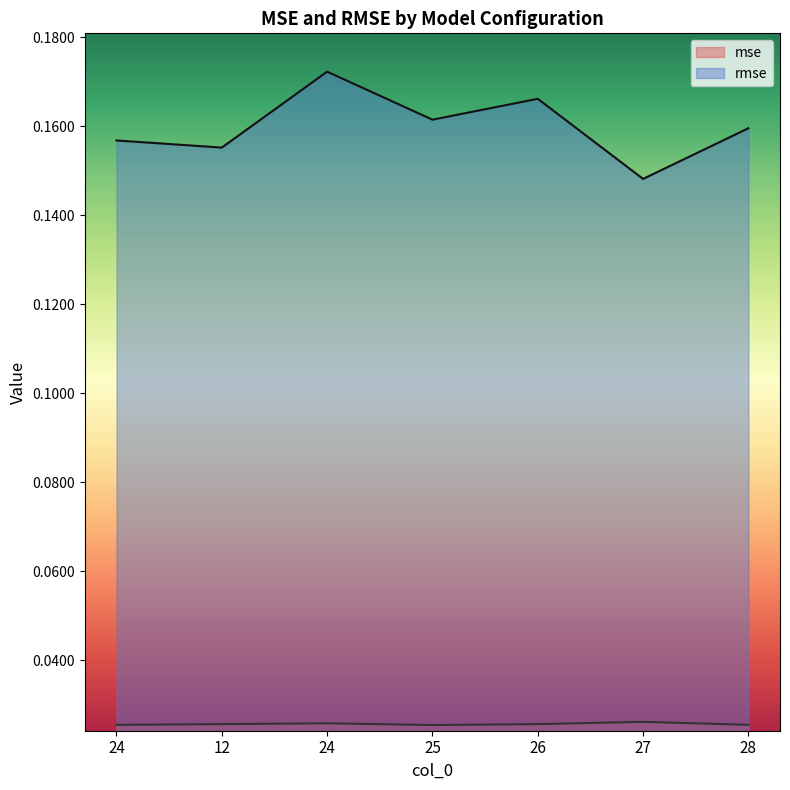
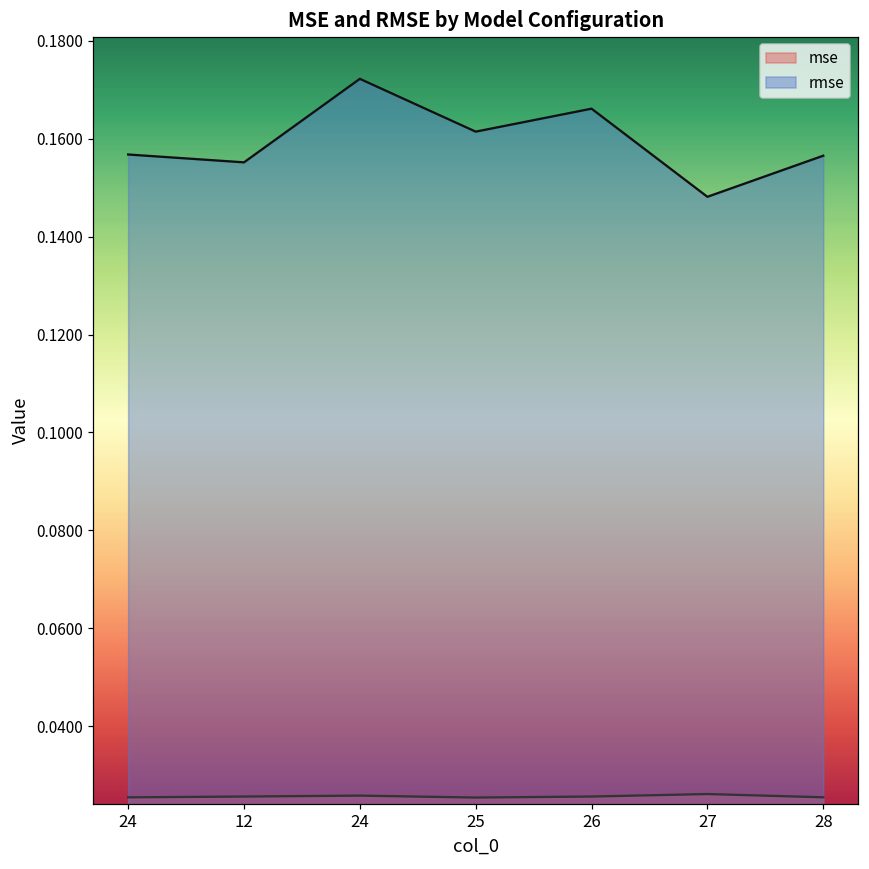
rmse, 28: 0.160 -> 0.157
